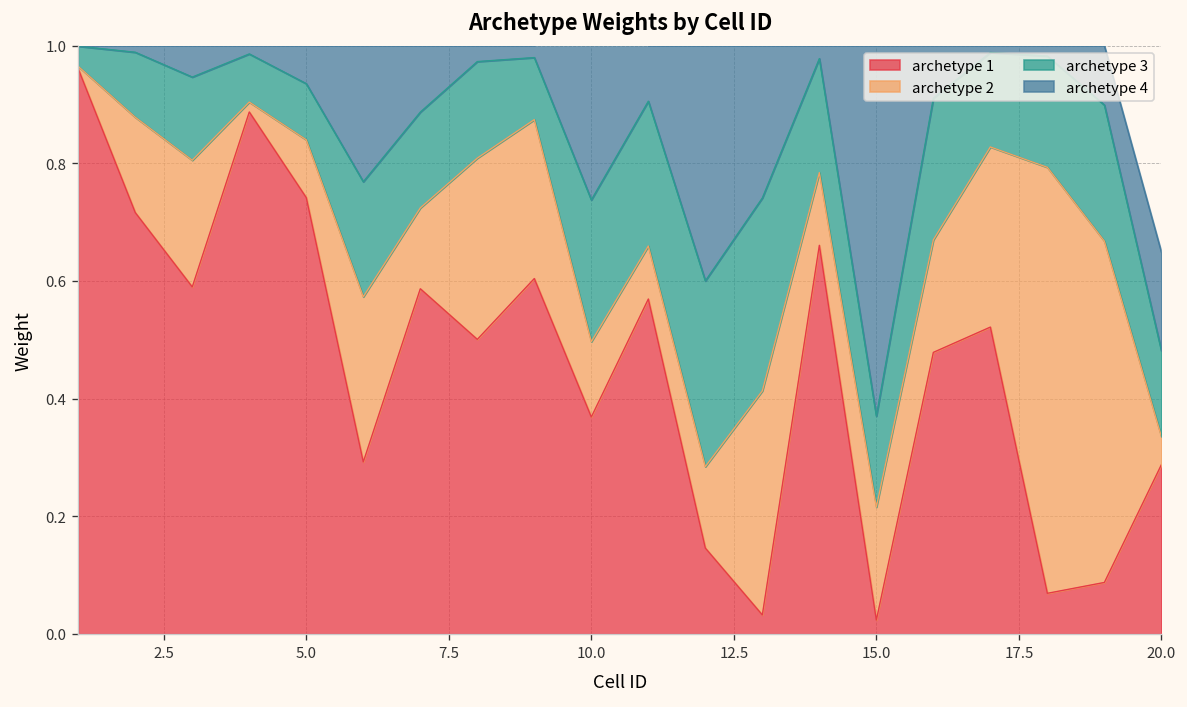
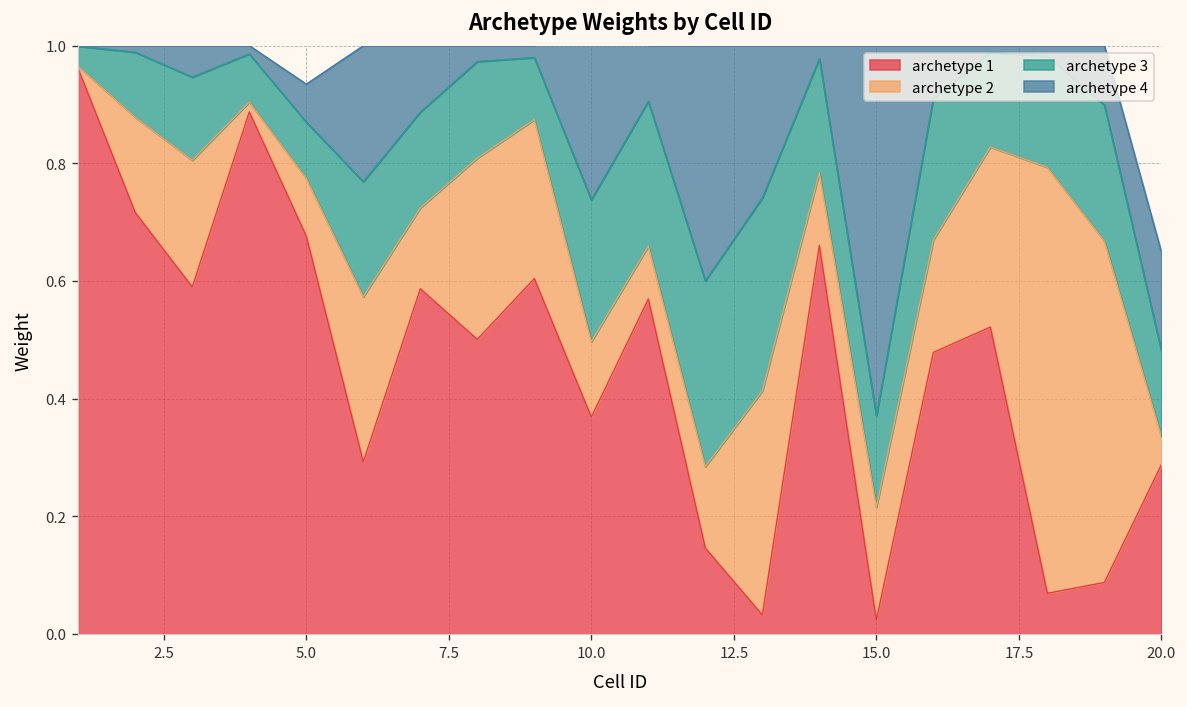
archetype 1, 5.0: 0.74 -> 0.68
